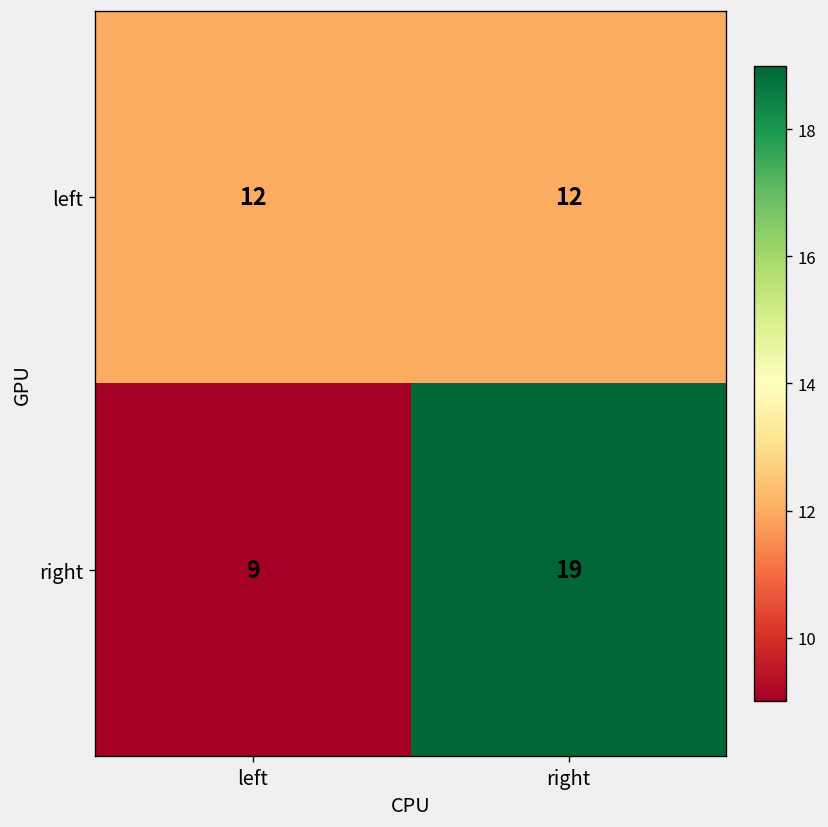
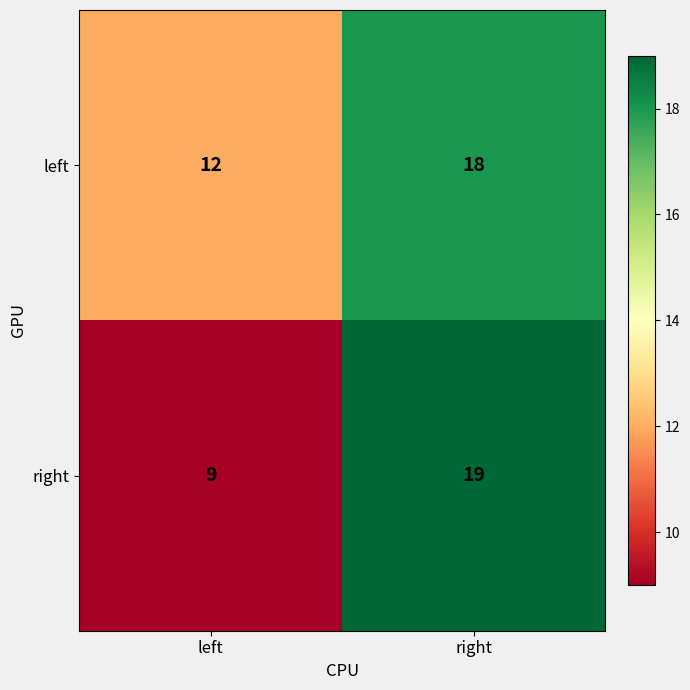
left, right: 12 -> 18
